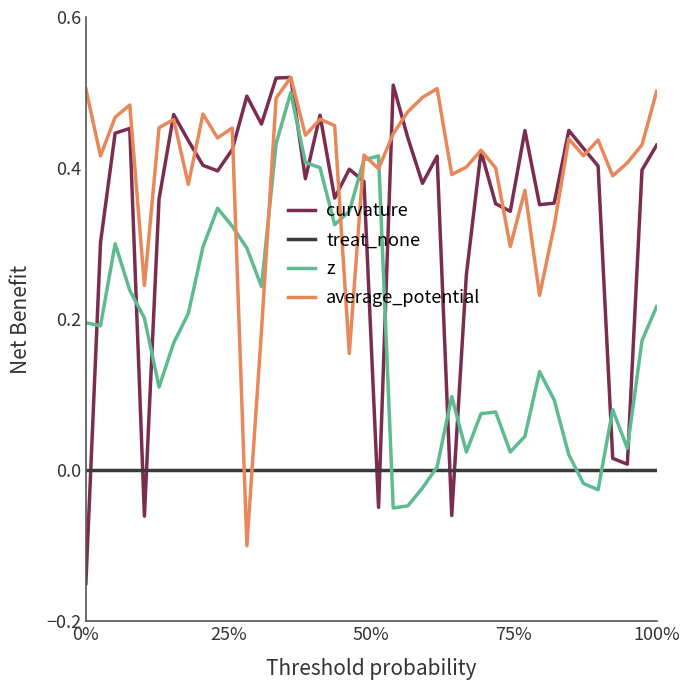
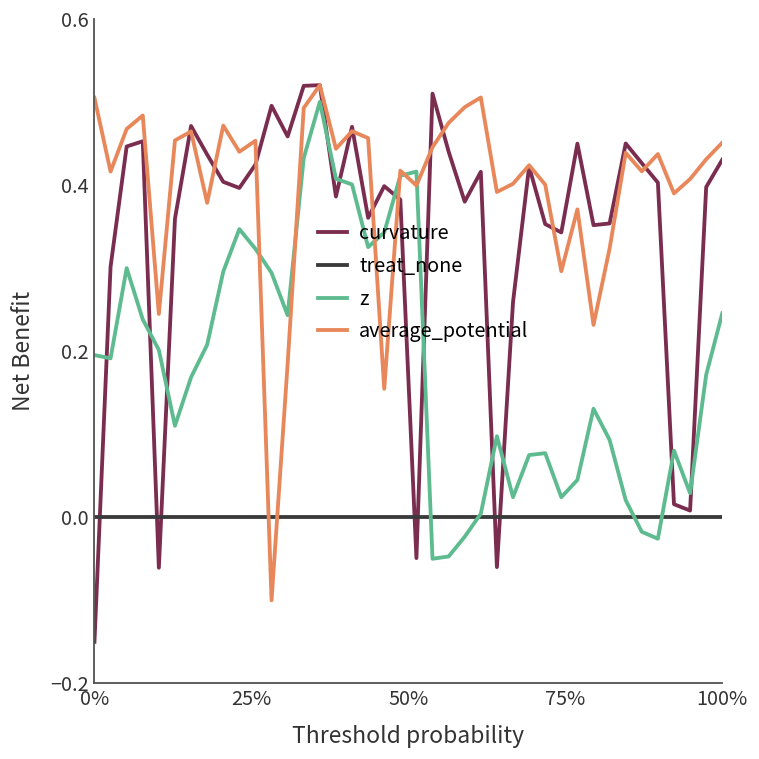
z, 100%: 0.22 -> 0.25
average_potential, 100%: 0.50 -> 0.45
